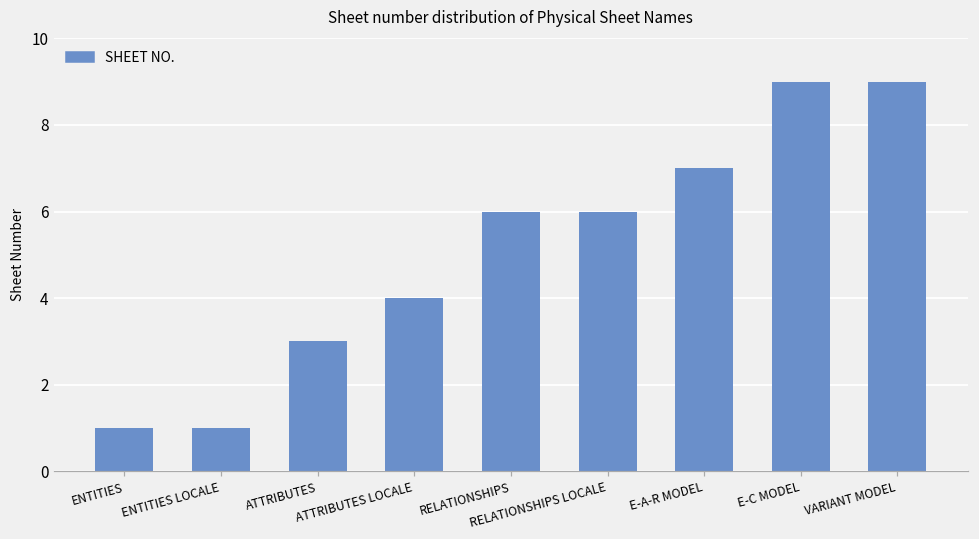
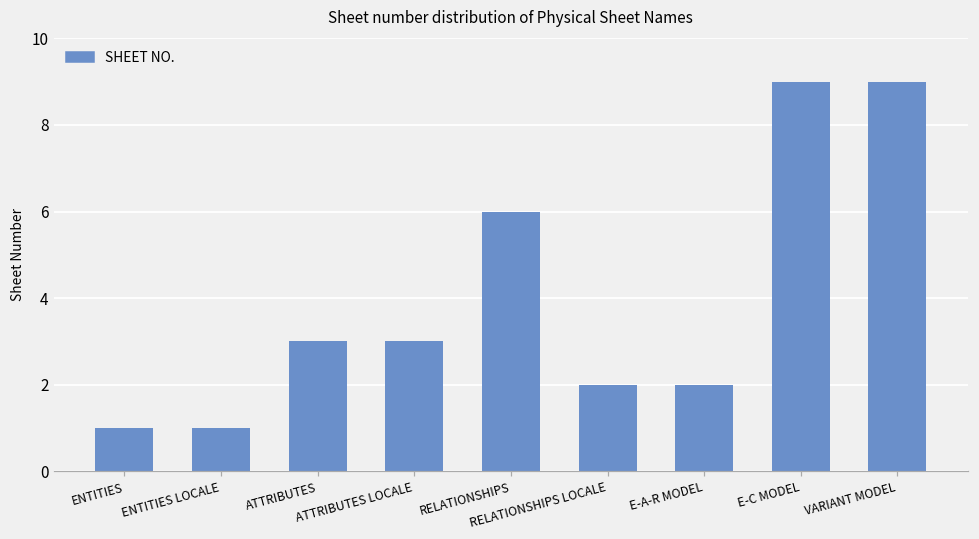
ATTRIBUTES LOCALE: 4 -> 3
RELATIONSHIPS LOCALE: 6 -> 2
E-A-R MODEL: 7 -> 2
